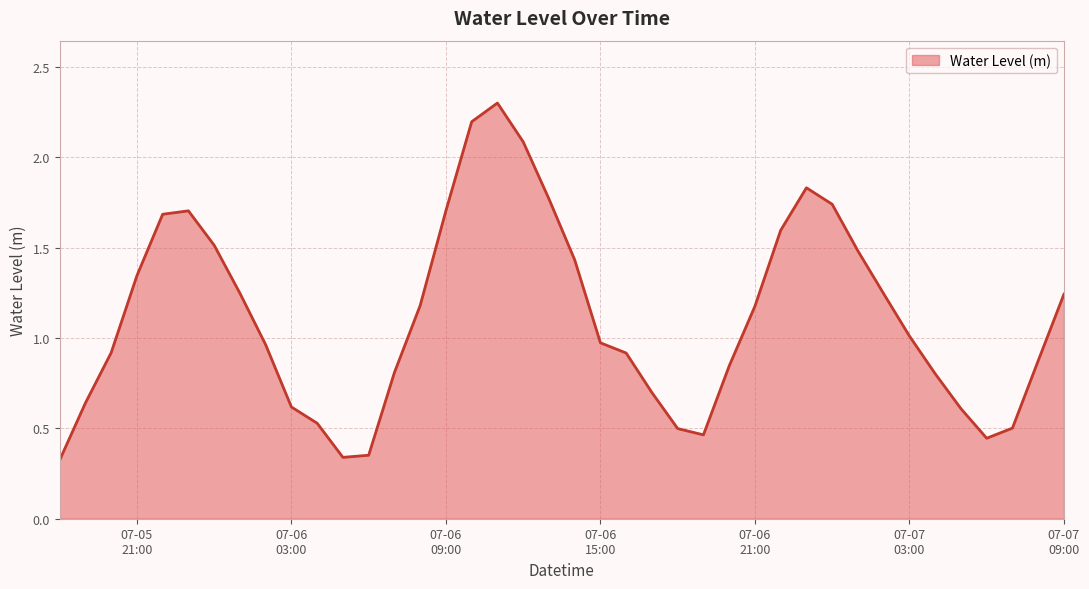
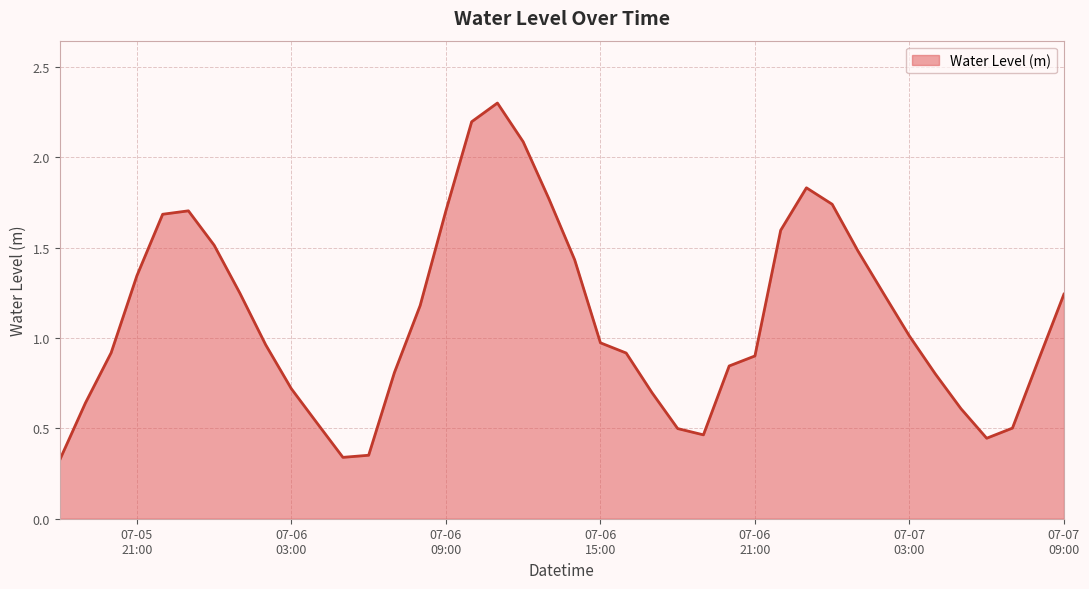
07-06 03:00: 0.62 -> 0.72
07-06 21:00: 1.18 -> 0.90
